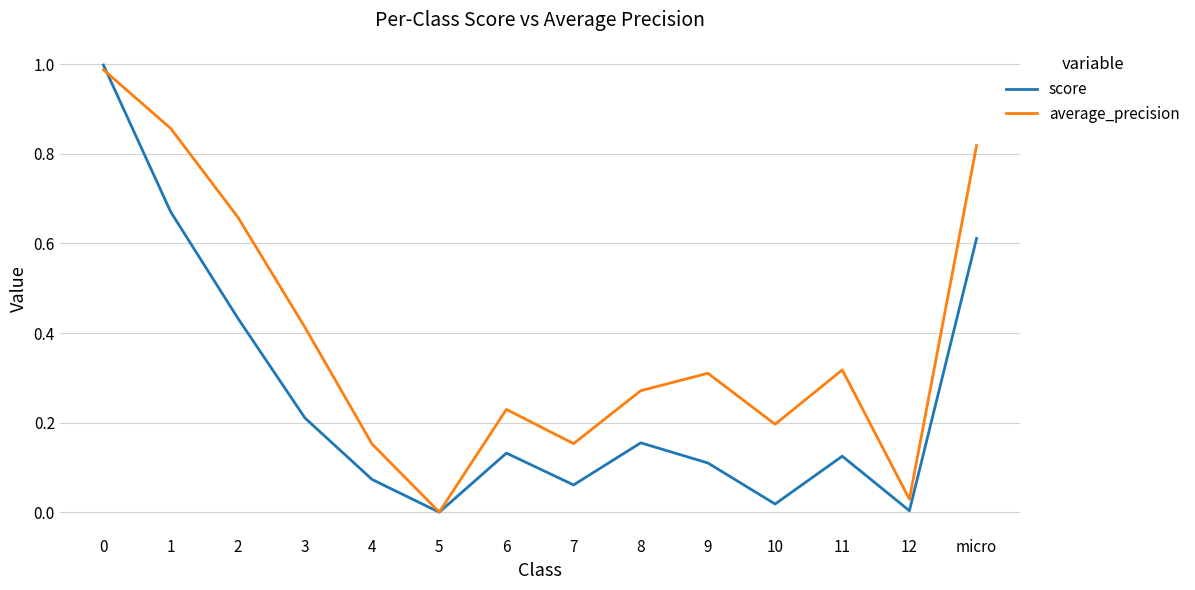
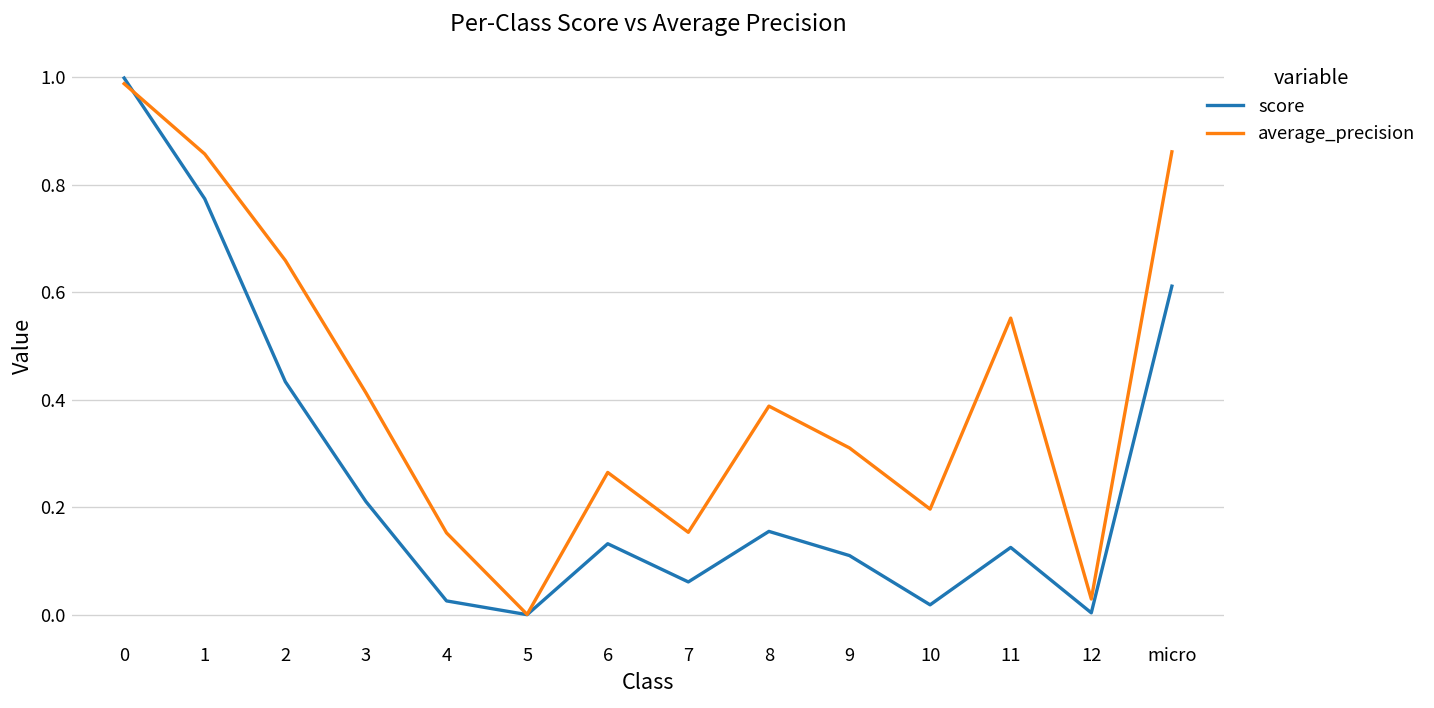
score, 1: 0.67 -> 0.77
score, 4: 0.07 -> 0.03
average_precision, 6: 0.23 -> 0.26
average_precision, 8: 0.27 -> 0.39
average_precision, 11: 0.32 -> 0.55
average_precision, micro: 0.82 -> 0.86
